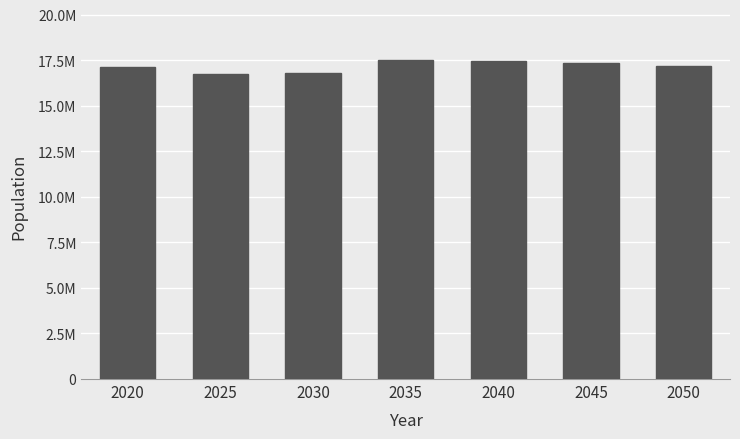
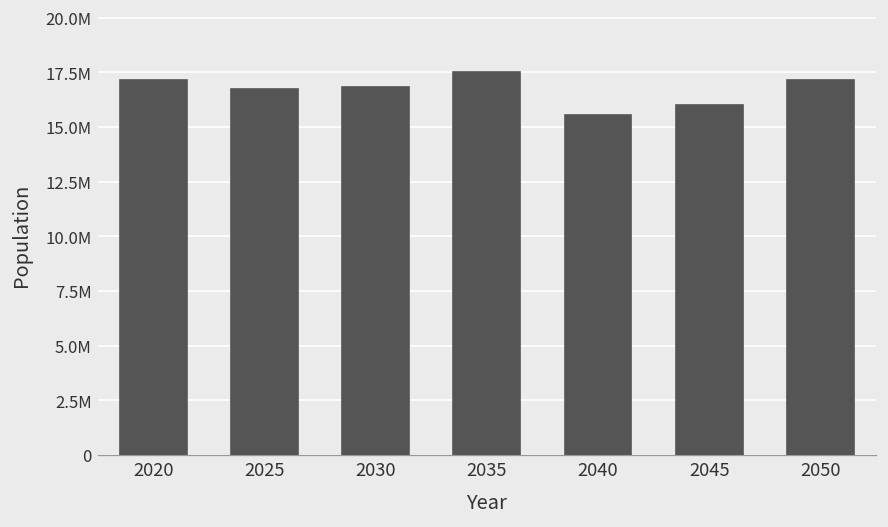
2040: 17500000 -> 15500000
2045: 17300000 -> 16000000
